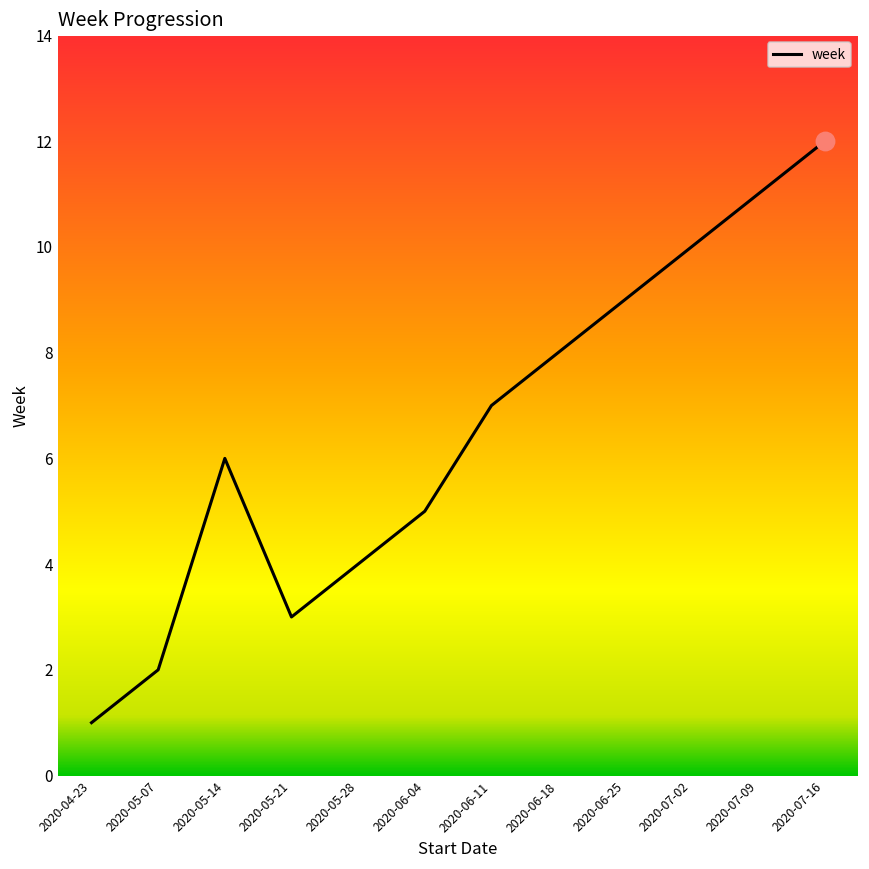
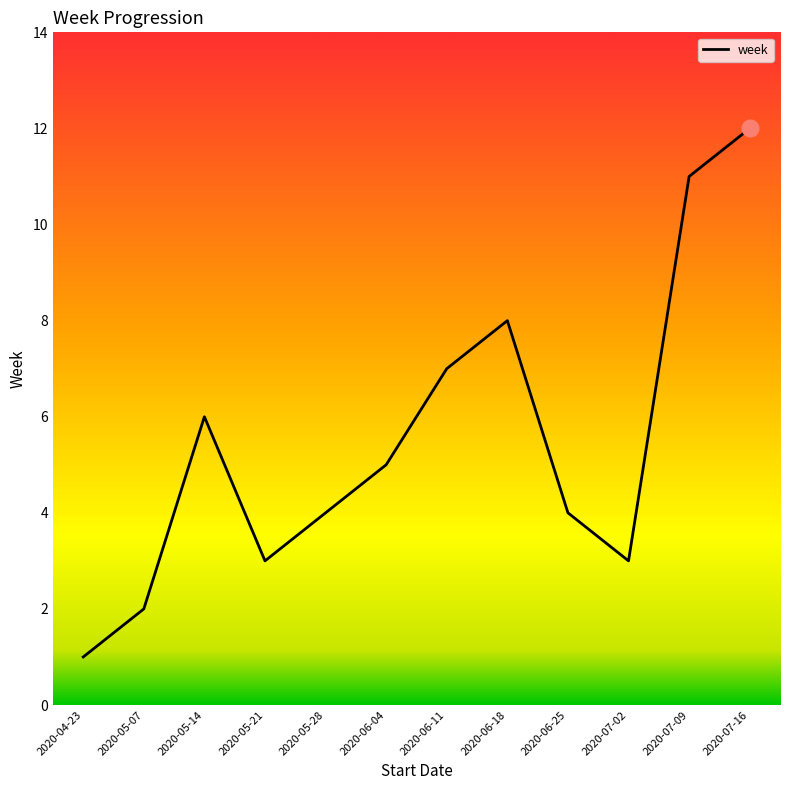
week, 2020-06-25: 9 -> 4
week, 2020-07-02: 10 -> 3
